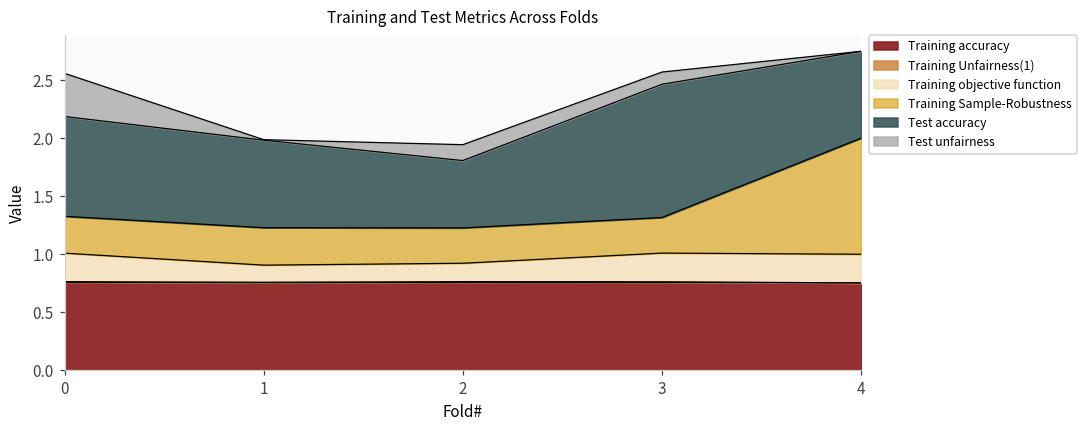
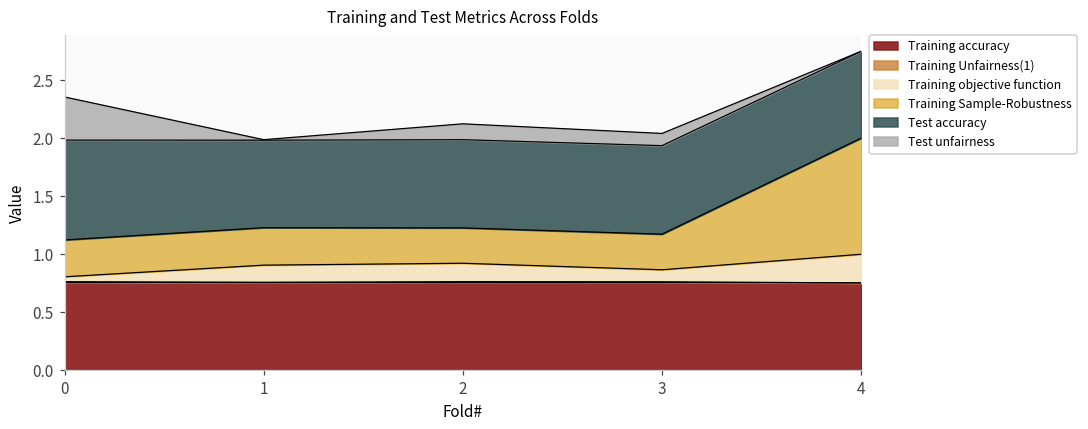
Training objective function, 0: 0.25 -> 0.04
Test accuracy, 2: 0.58 -> 0.76
Training objective function, 3: 0.25 -> 0.10
Test accuracy, 3: 1.15 -> 0.76
